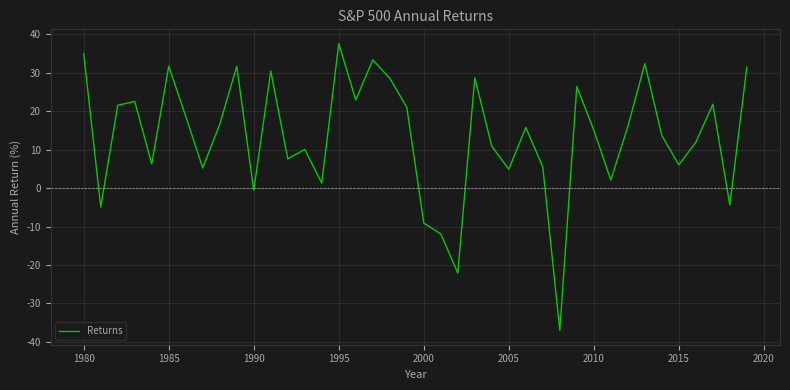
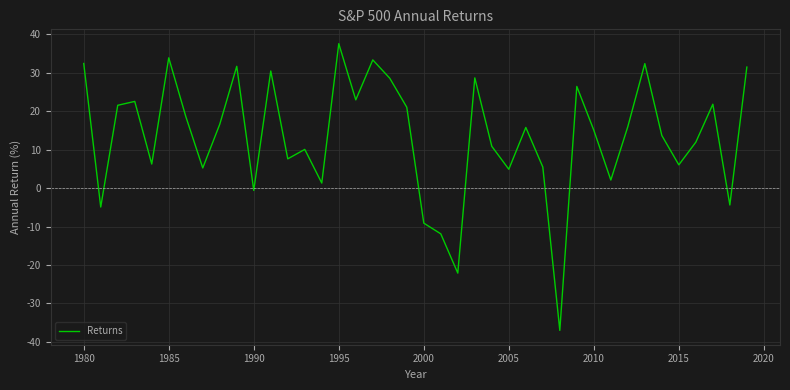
1980: 35 -> 32
1985: 32 -> 34
